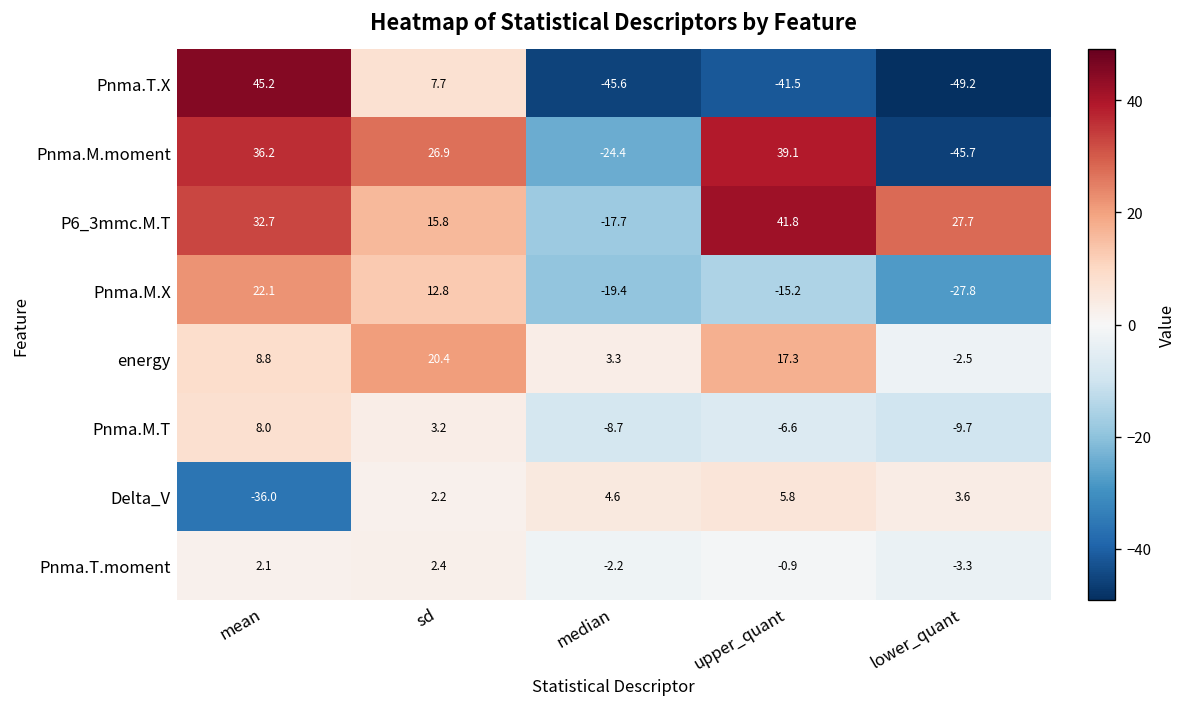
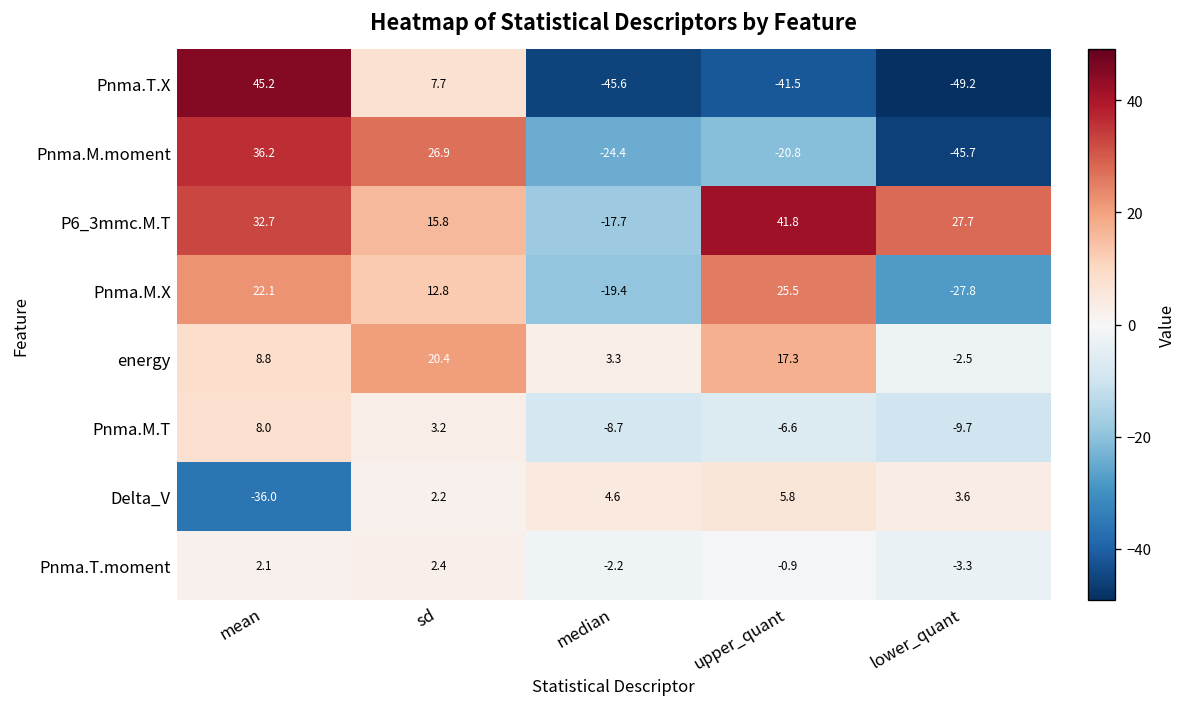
Pnma.M.moment, upper_quant: 39.1 -> -20.8
Pnma.M.X, upper_quant: -15.2 -> 25.5
